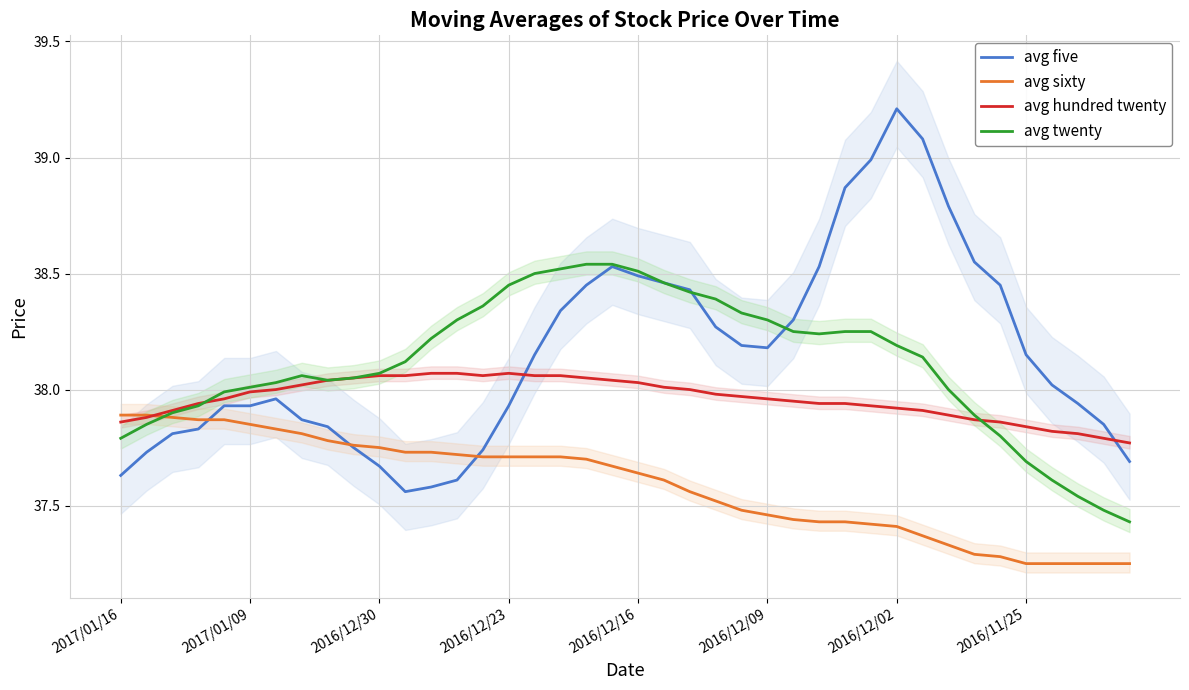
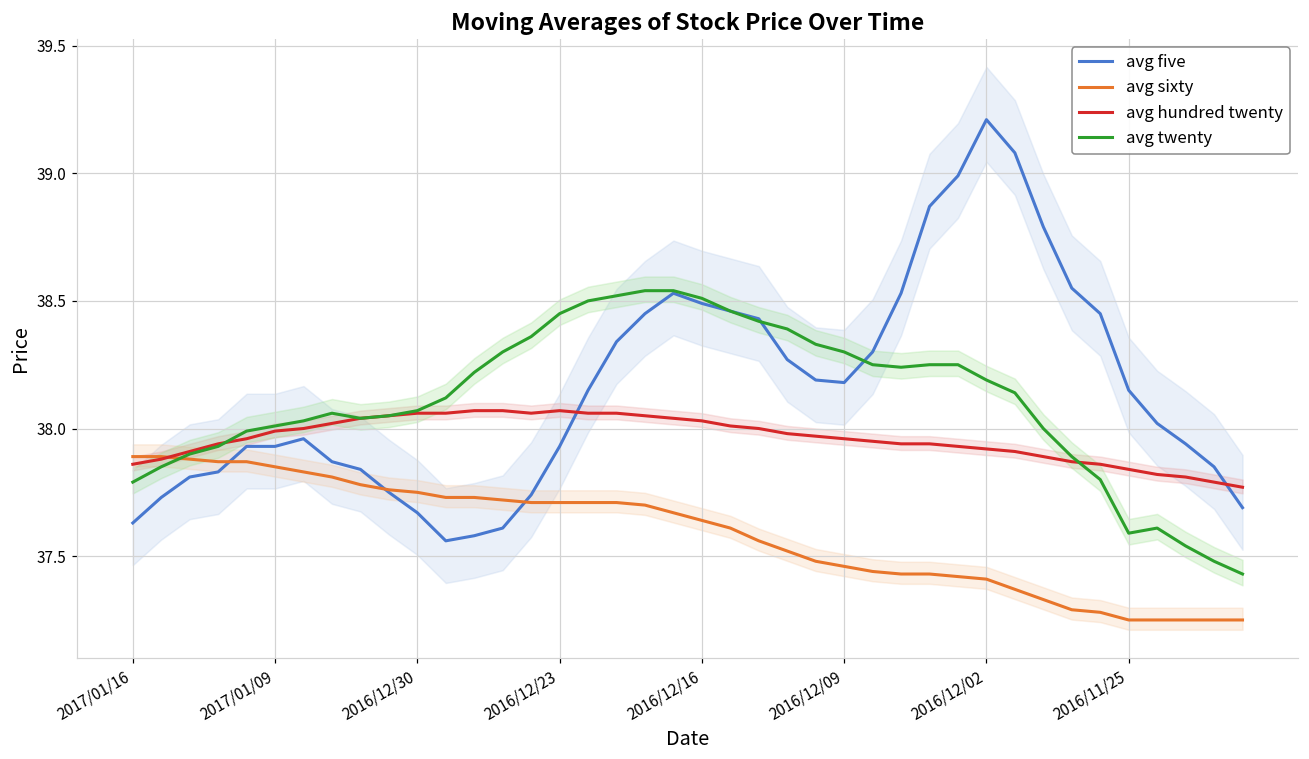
avg twenty, 2016/11/25: 37.69 -> 37.59
